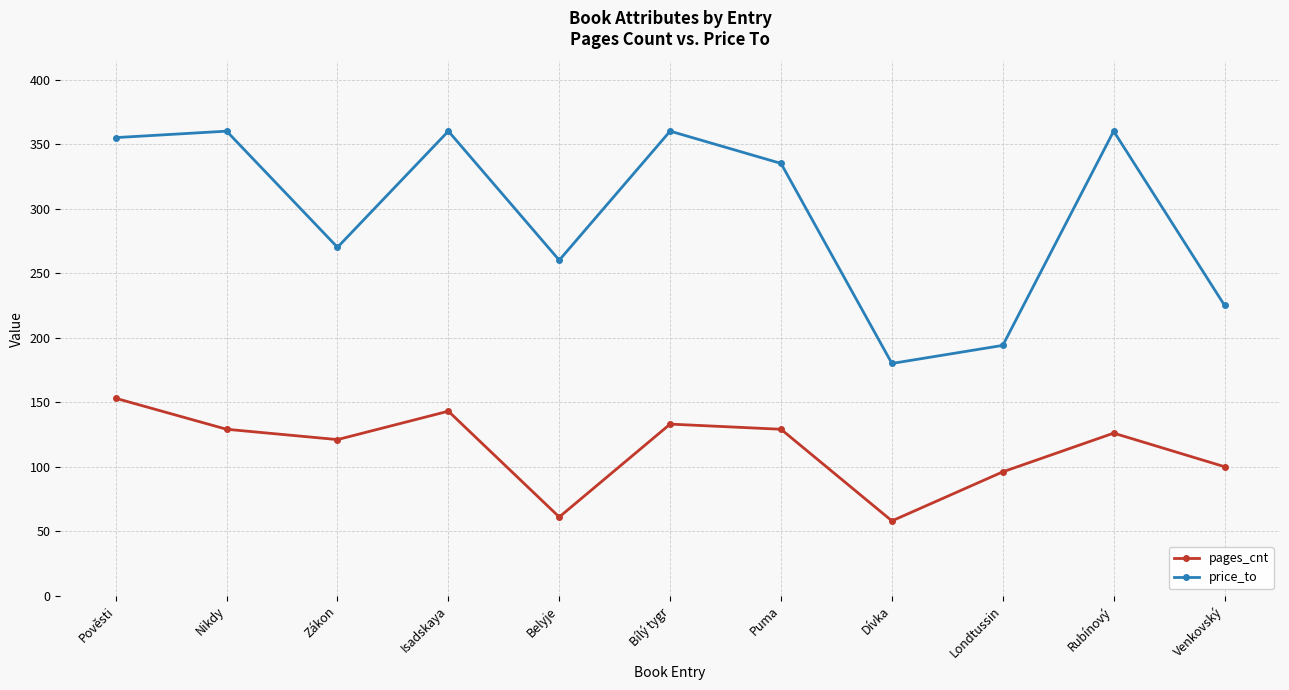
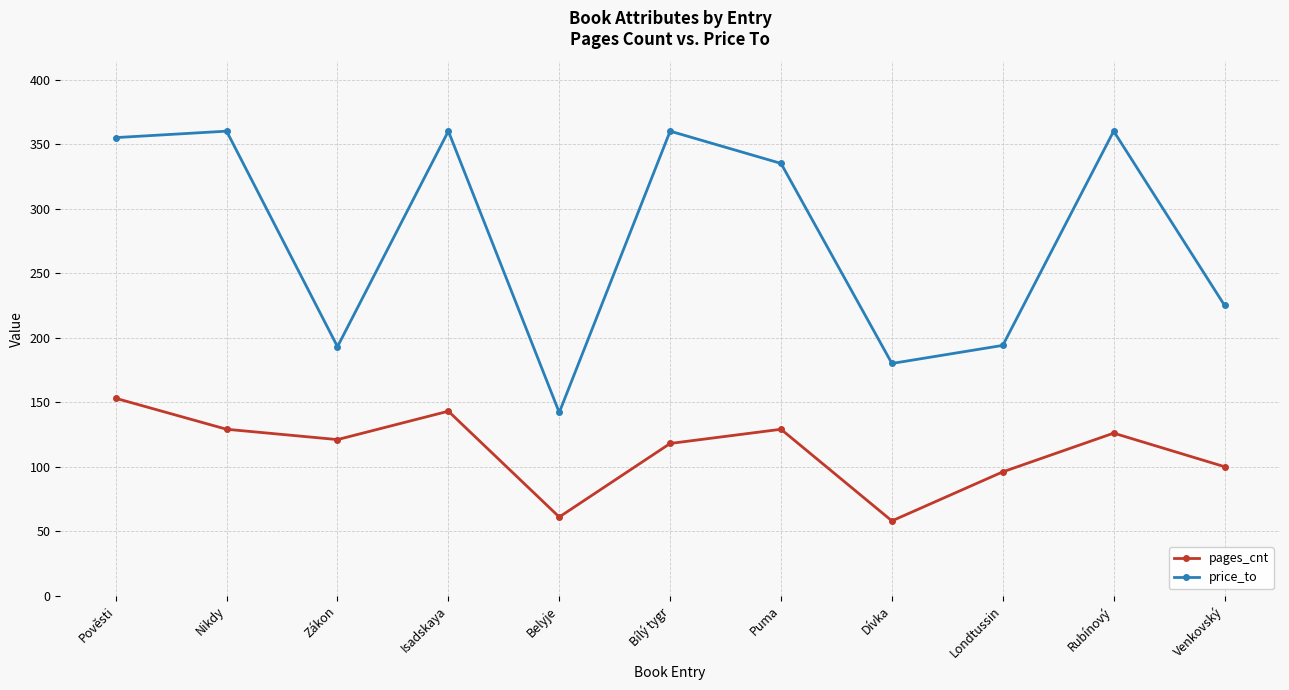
price_to, Zákon: 270 -> 193
price_to, Belyje: 260 -> 142
pages_cnt, Bílý tygr: 133 -> 118
